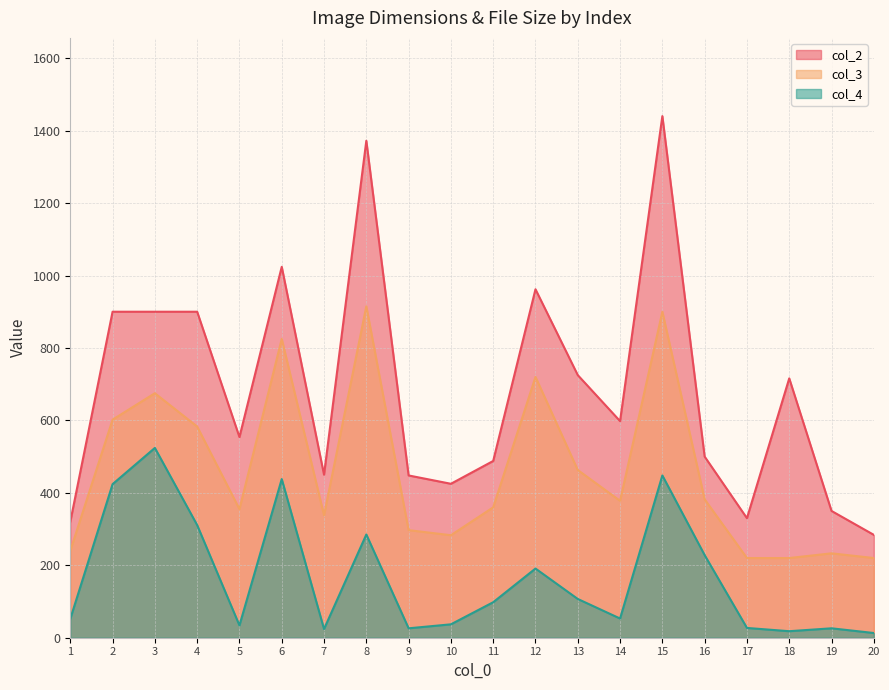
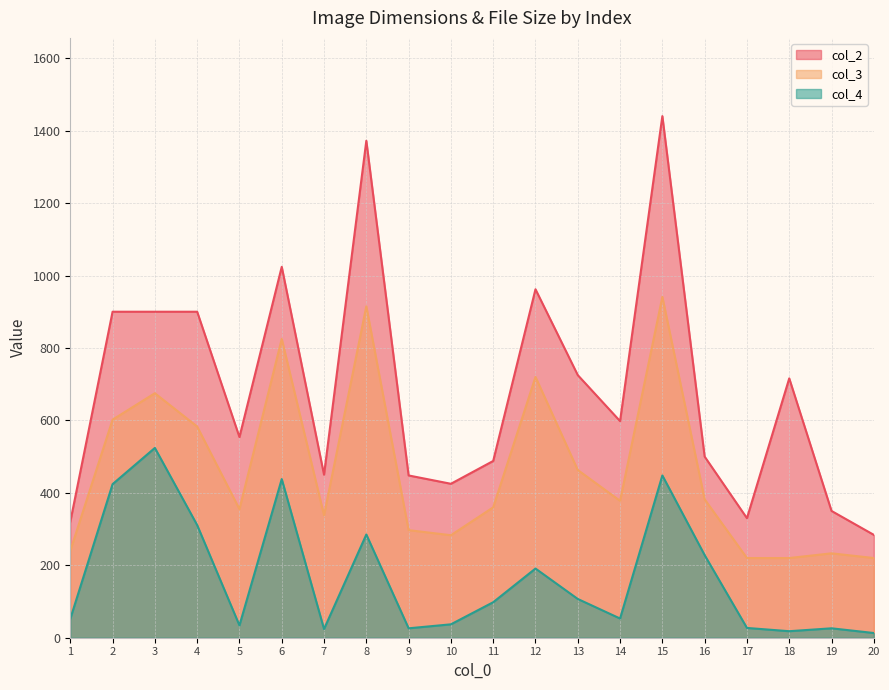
col_3, 15: 900 -> 940
